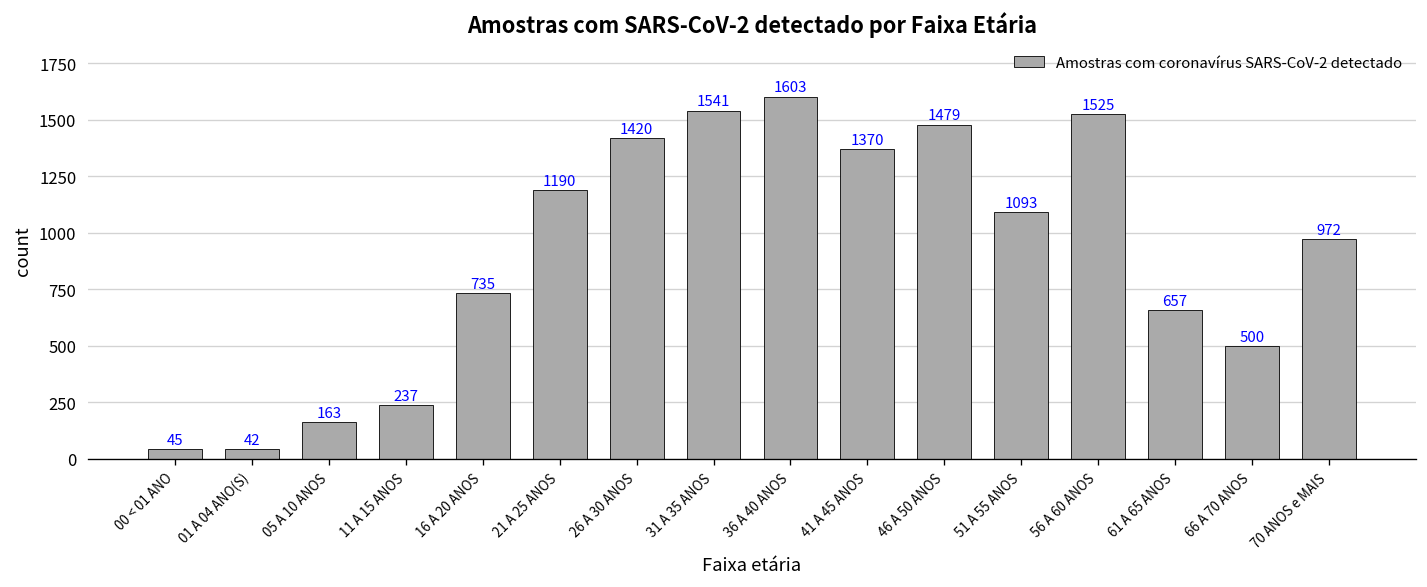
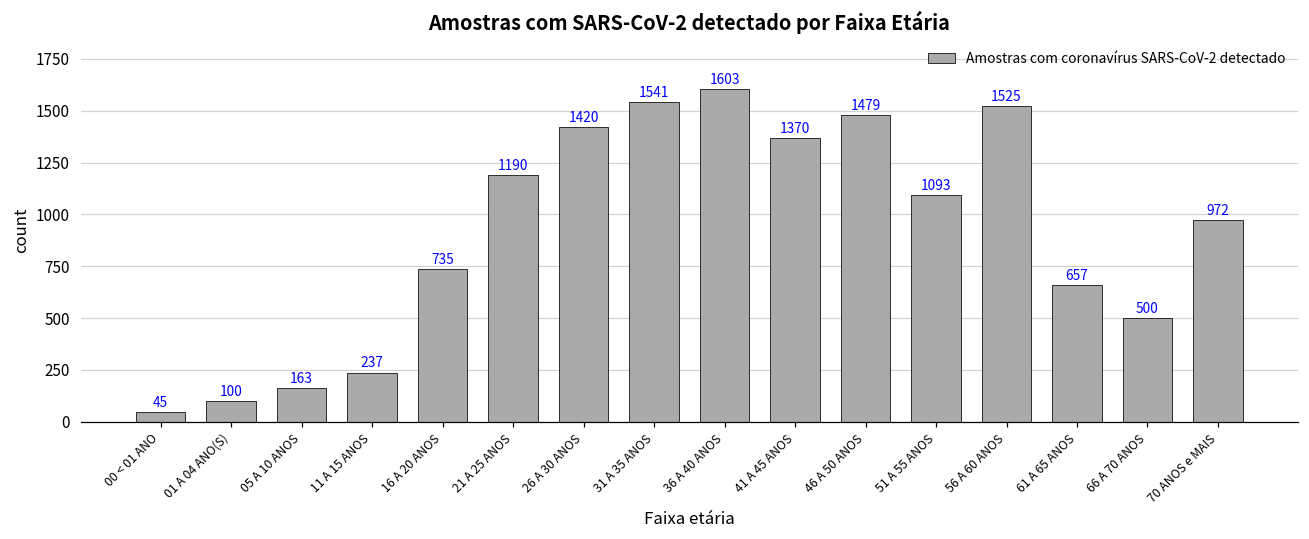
01 A 04 ANO(S): 42 -> 100
